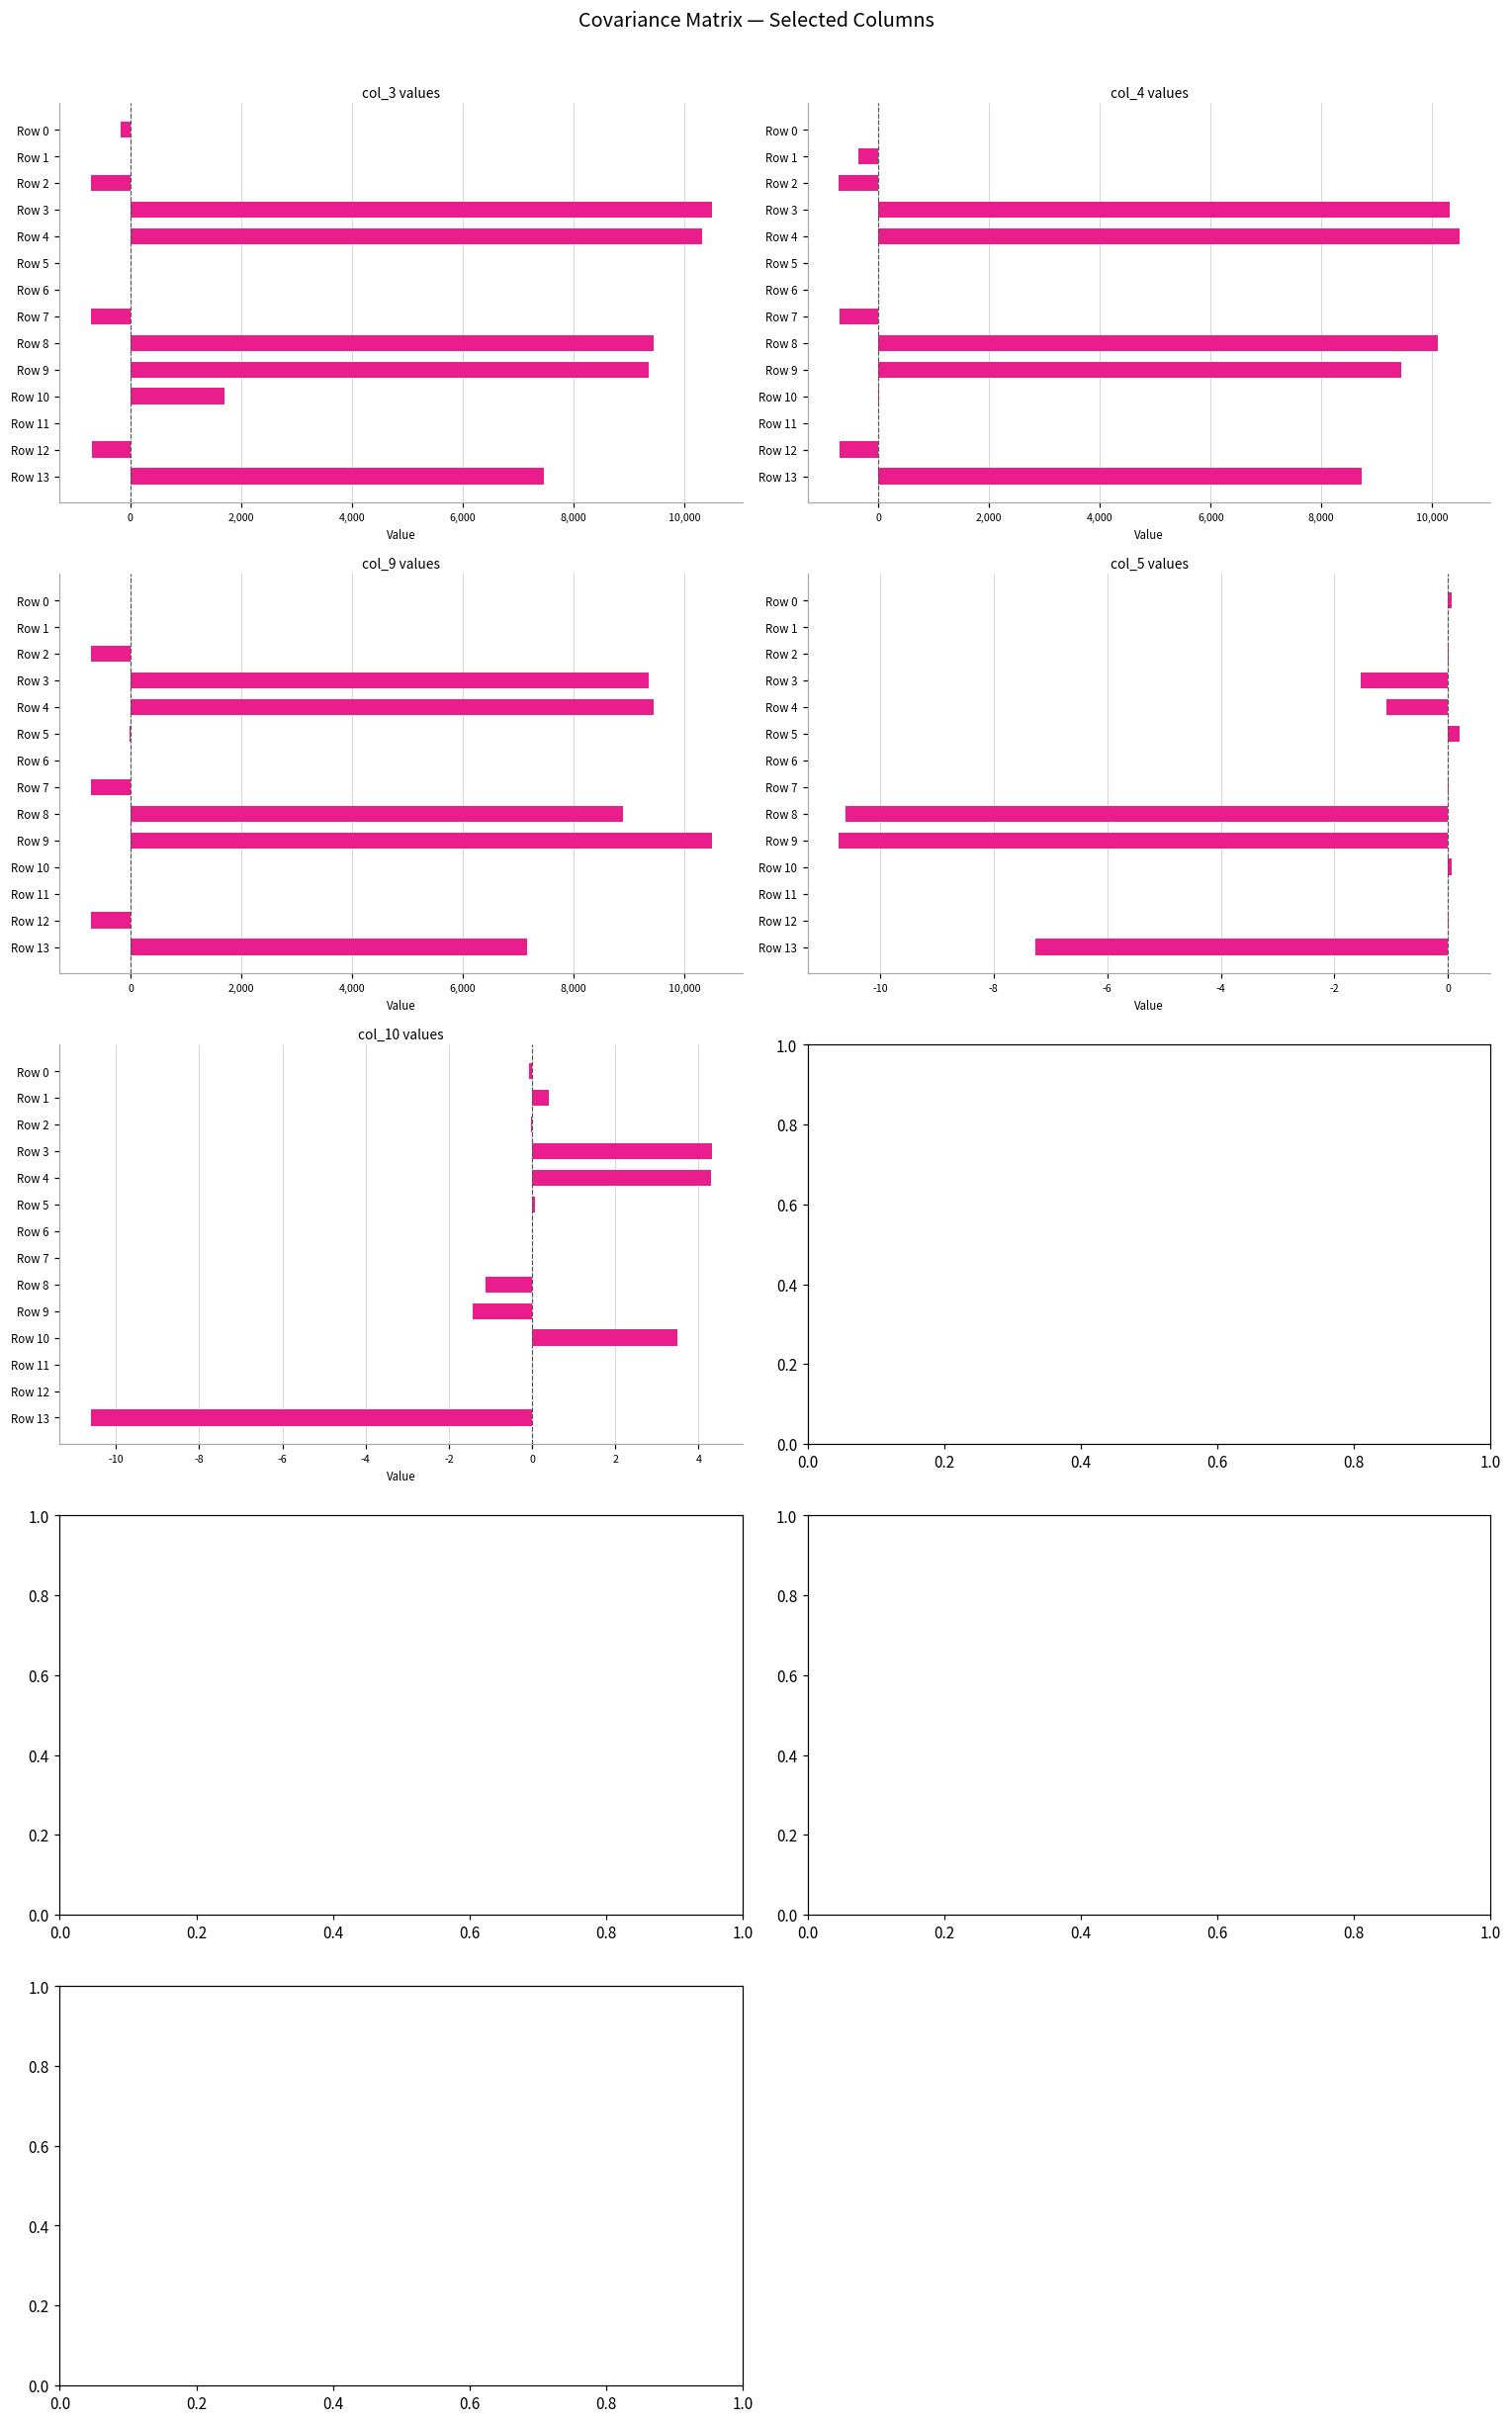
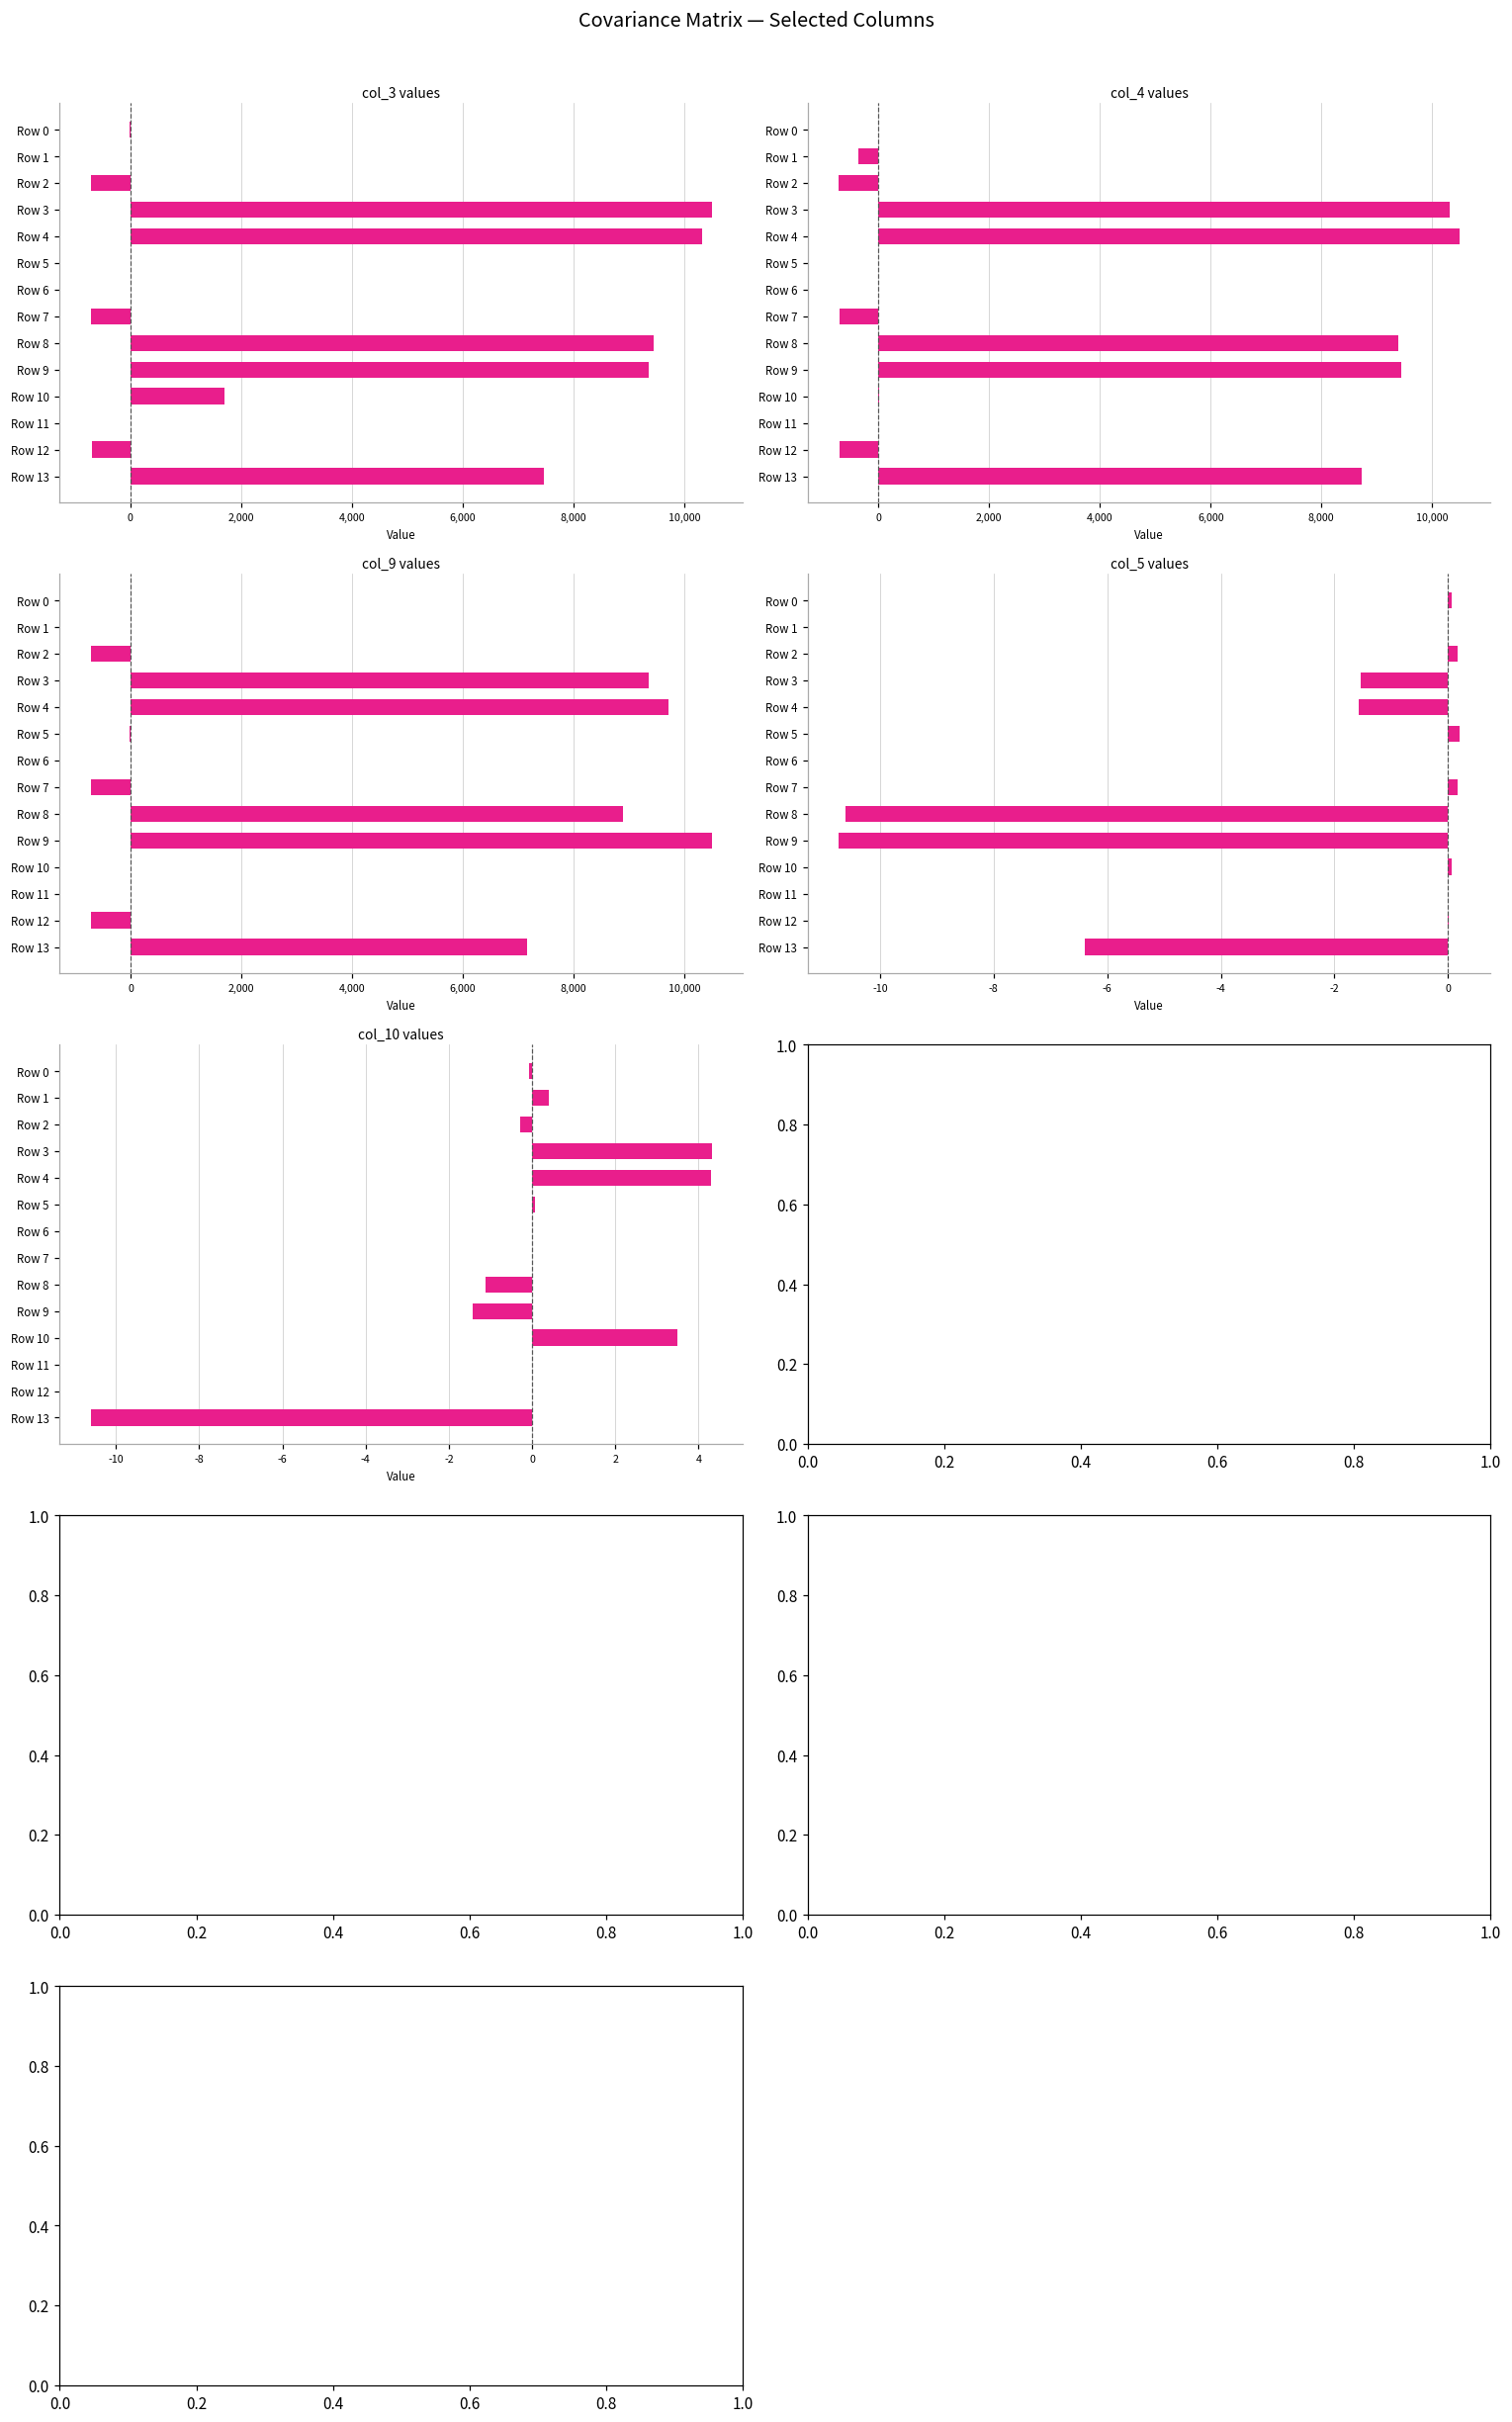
col_3 values, Row 0: -200 -> 0
col_4 values, Row 8: 10,100 -> 9,400
col_9 values, Row 4: 9,400 -> 9,700
col_5 values, Row 2: 0.0 -> 0.2
col_5 values, Row 4: -1.1 -> -1.6
col_5 values, Row 7: 0.0 -> 0.2
col_5 values, Row 13: -7.3 -> -6.4
col_10 values, Row 2: 0.0 -> -0.3
